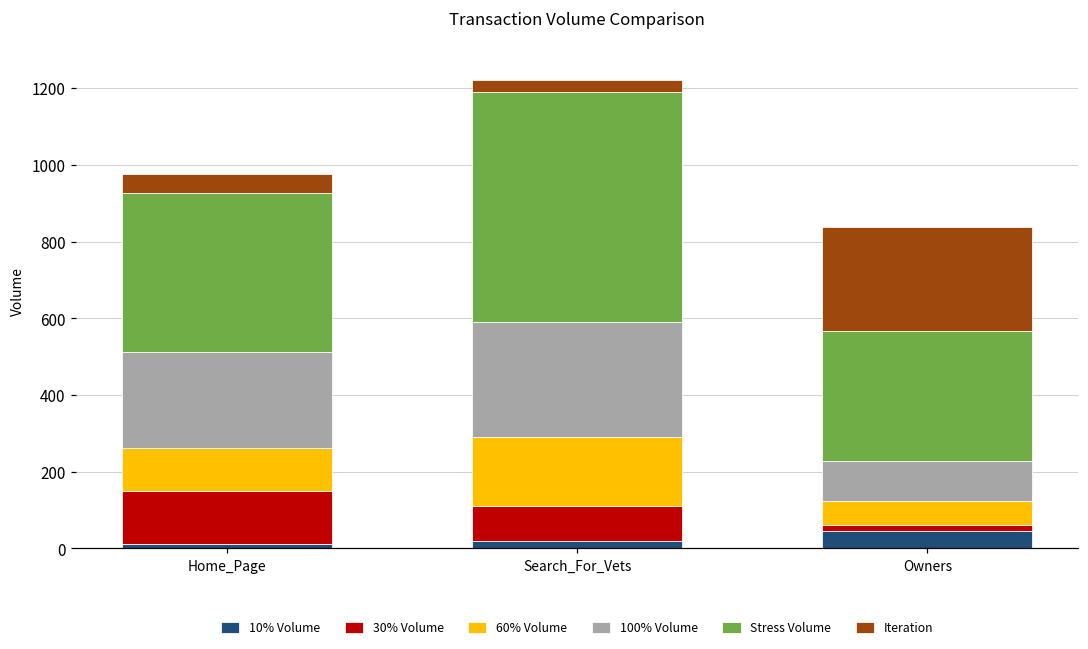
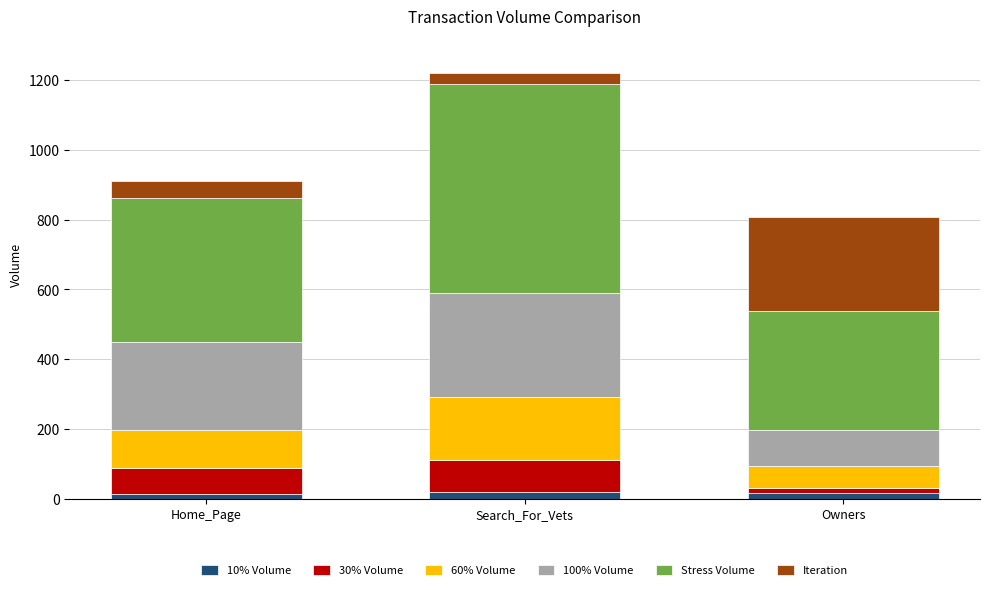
30% Volume, Home_Page: 140 -> 80
10% Volume, Owners: 50 -> 20
